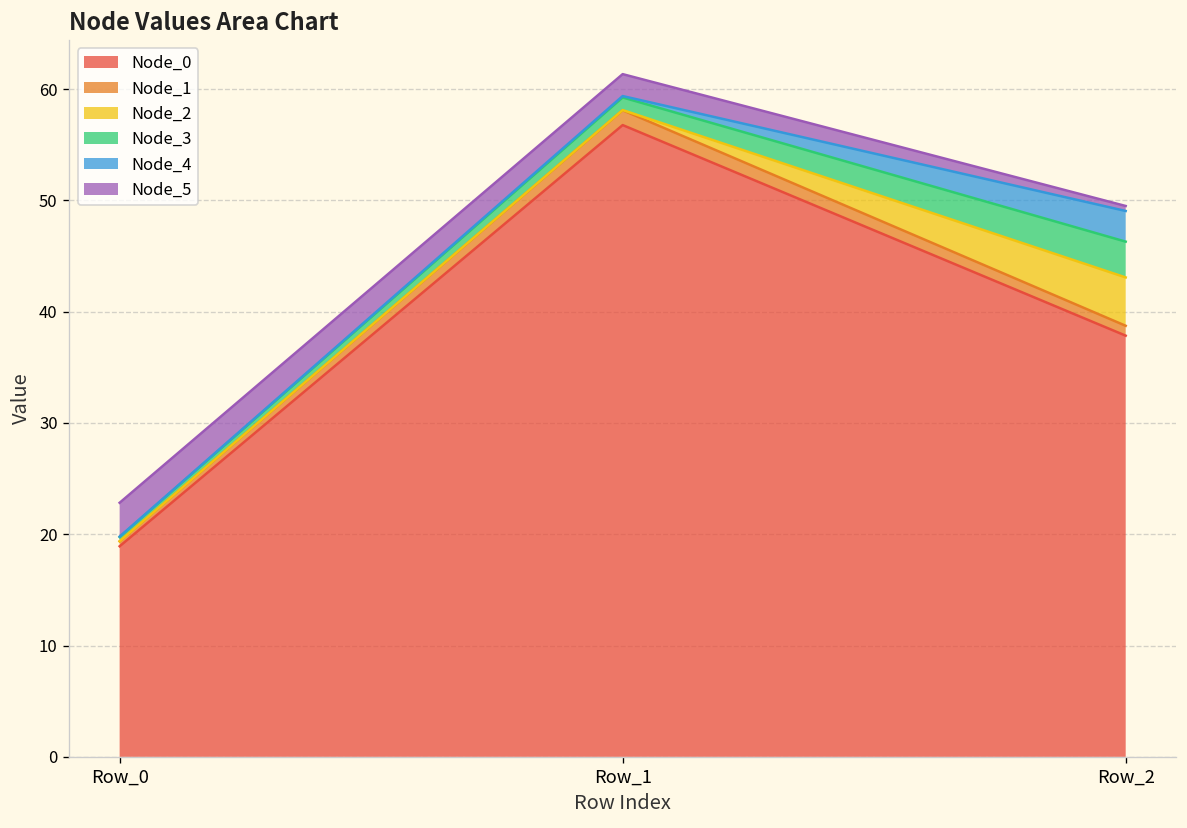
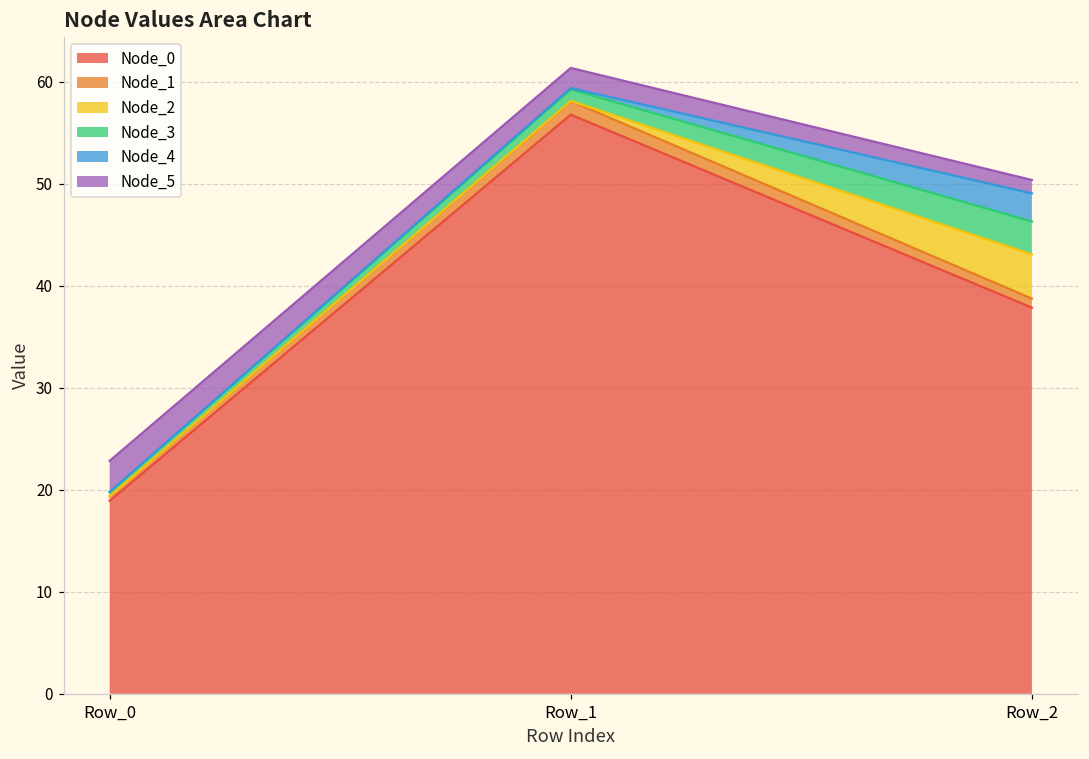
Node_5, Row_2: 0 -> 1
